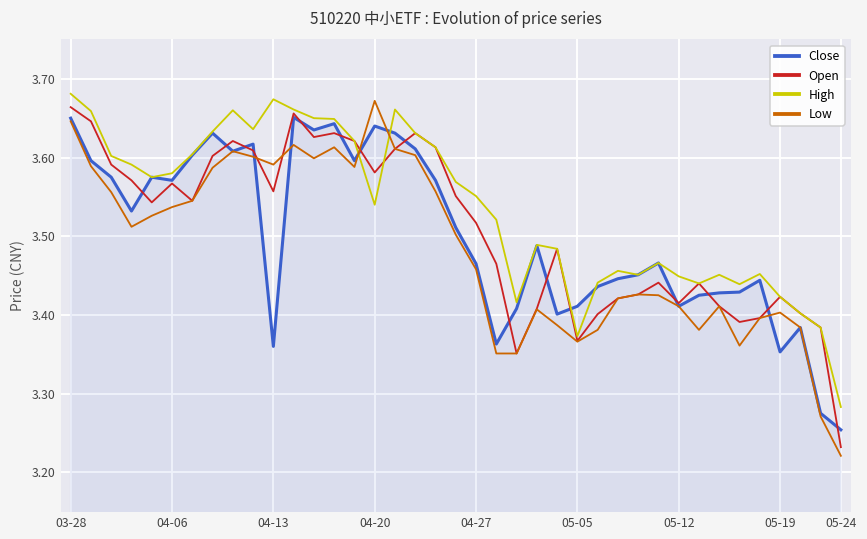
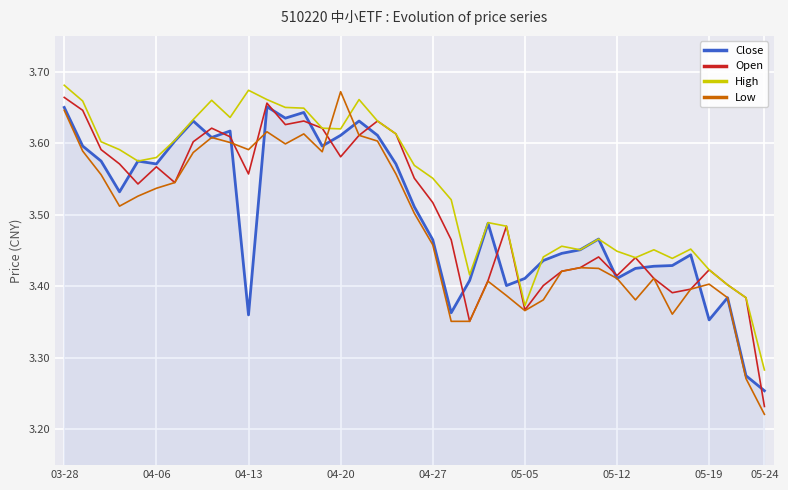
Close, 04-20: 3.64 -> 3.61
High, 04-20: 3.54 -> 3.62
